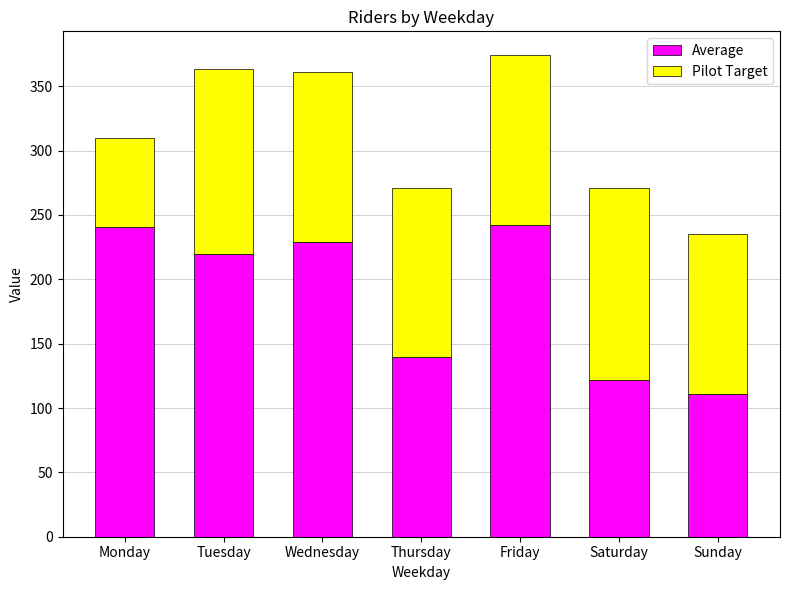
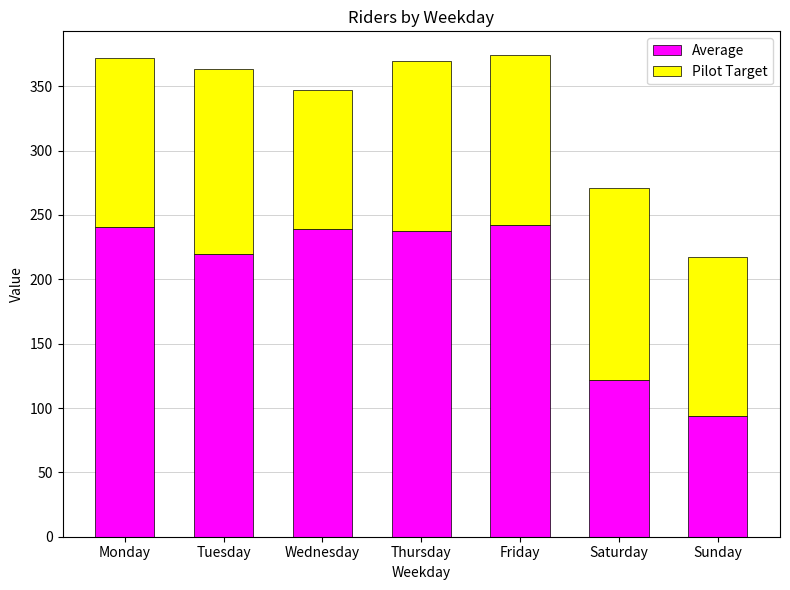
Pilot Target, Monday: 69 -> 131
Average, Wednesday: 229 -> 239
Pilot Target, Wednesday: 132 -> 108
Average, Thursday: 139 -> 238
Average, Sunday: 111 -> 93
